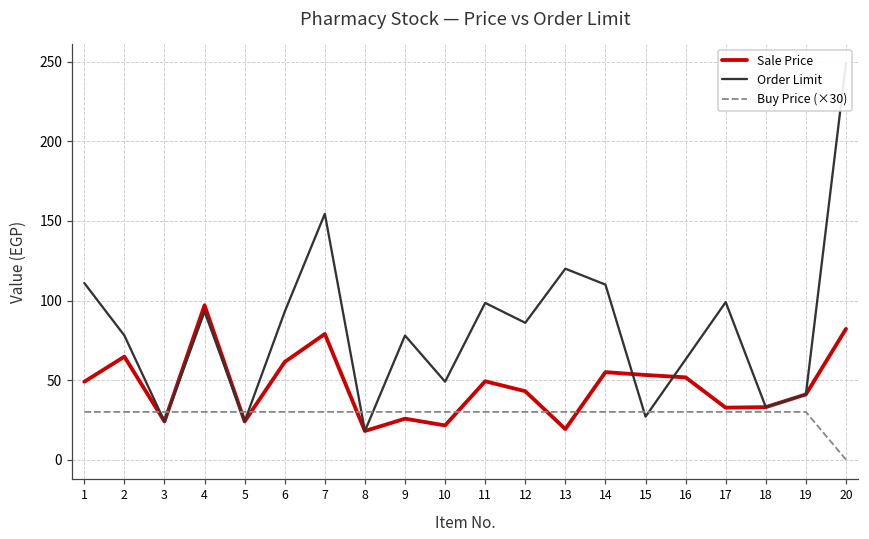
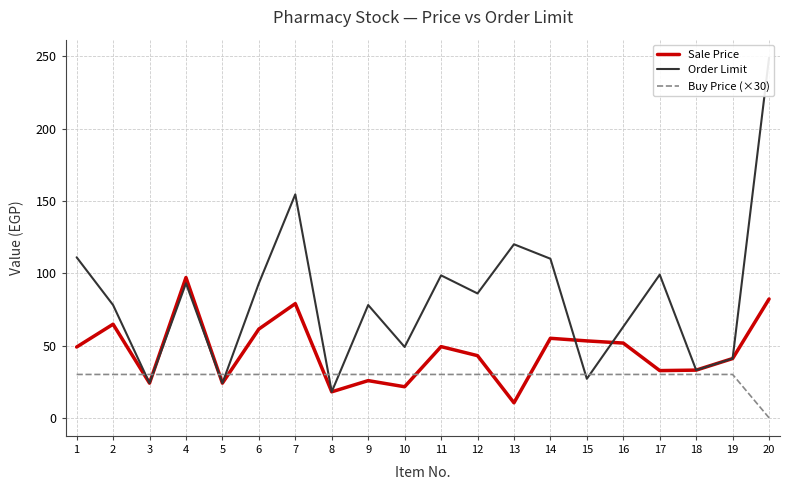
Sale Price, 13: 19 -> 10
